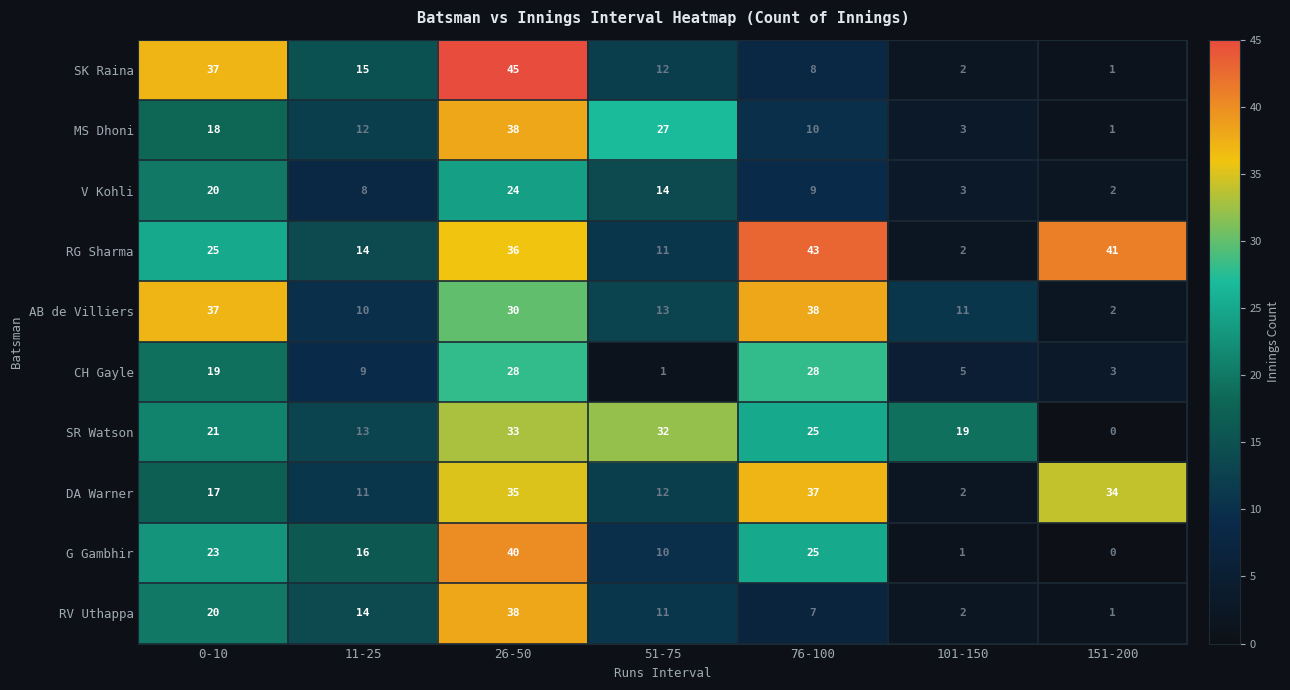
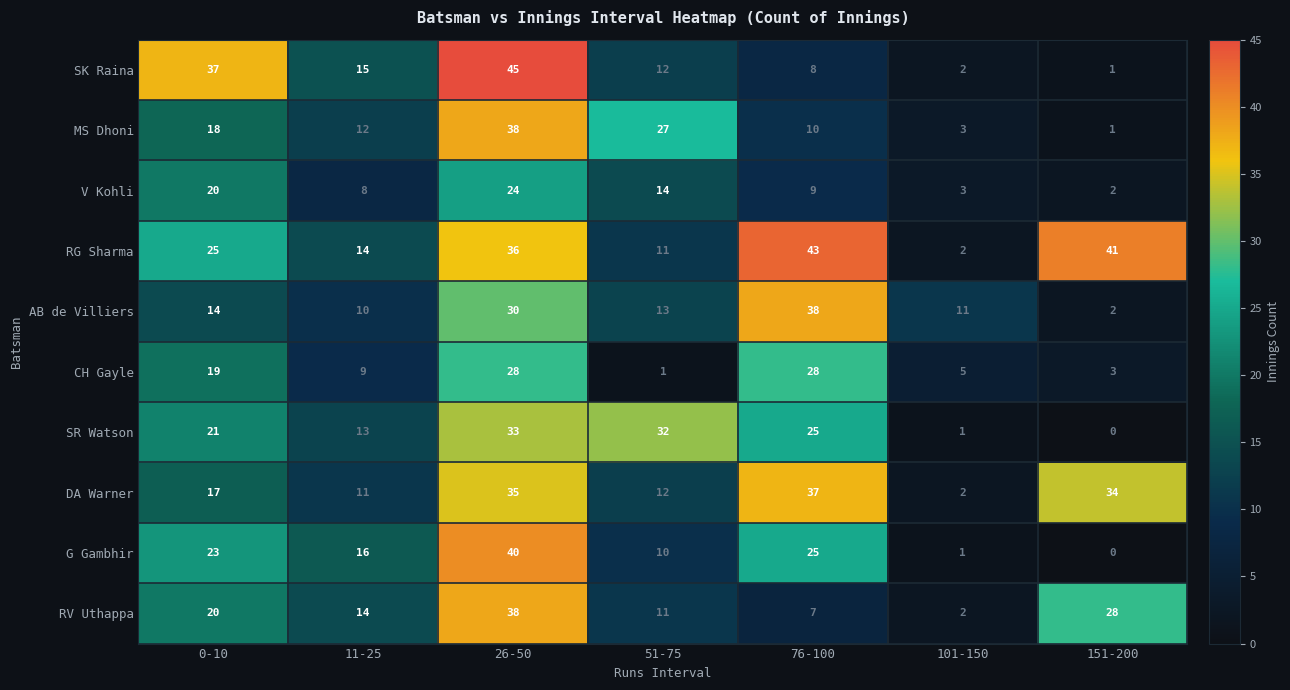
AB de Villiers, 0-10: 37 -> 14
SR Watson, 101-150: 19 -> 1
RV Uthappa, 151-200: 1 -> 28
